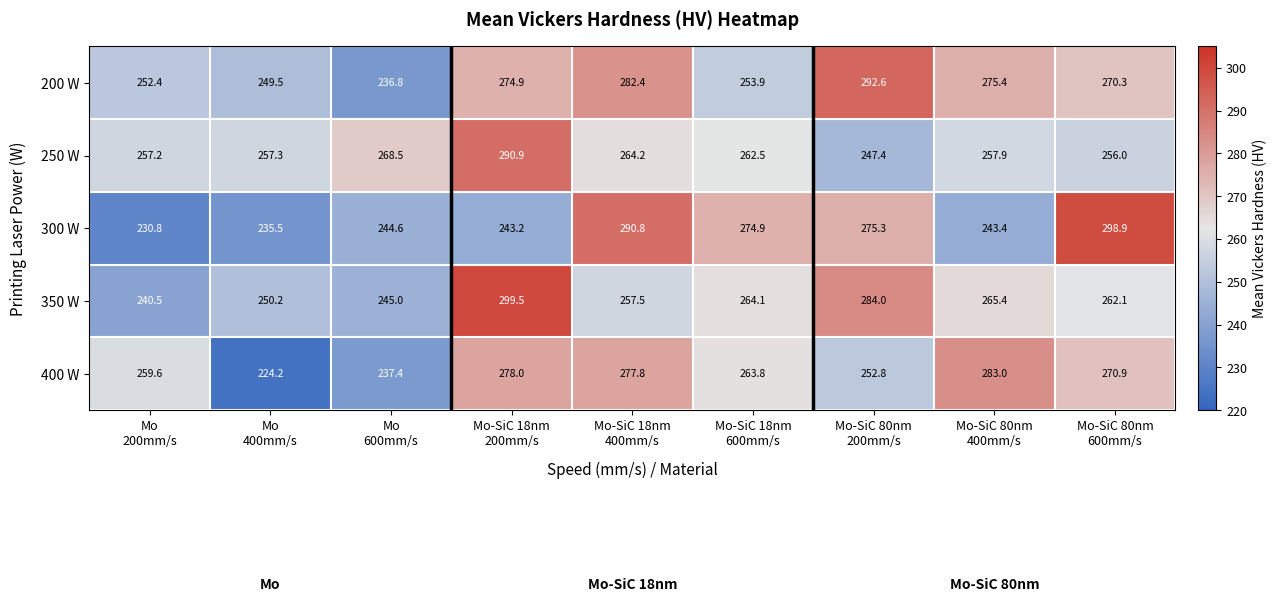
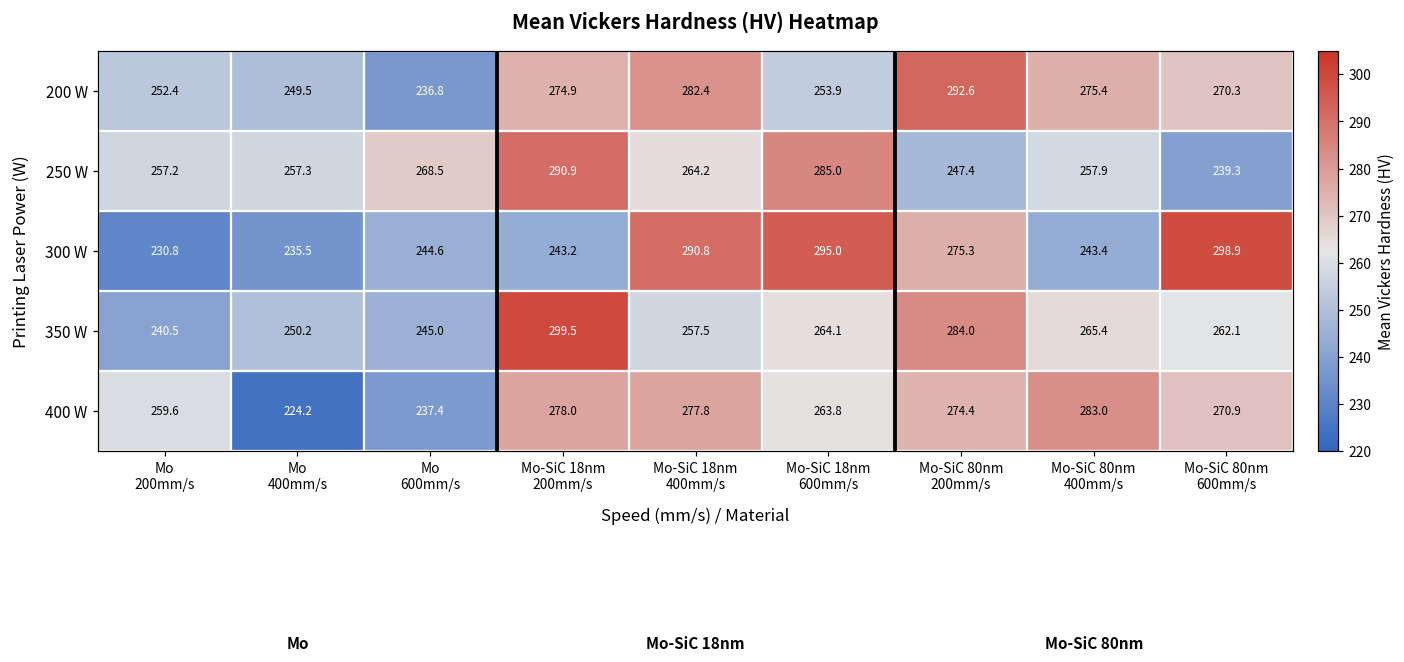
250 W, Mo-SiC 18nm 600mm/s: 262.5 -> 285.0
250 W, Mo-SiC 80nm 600mm/s: 256.0 -> 239.3
300 W, Mo-SiC 18nm 600mm/s: 274.9 -> 295.0
400 W, Mo-SiC 80nm 200mm/s: 252.8 -> 274.4
